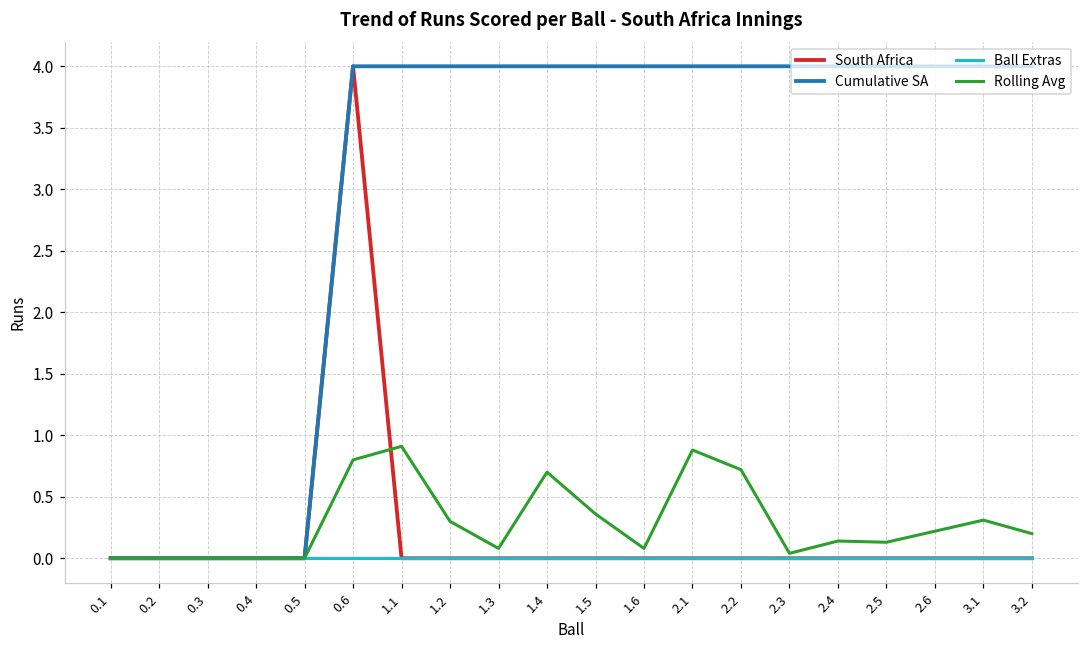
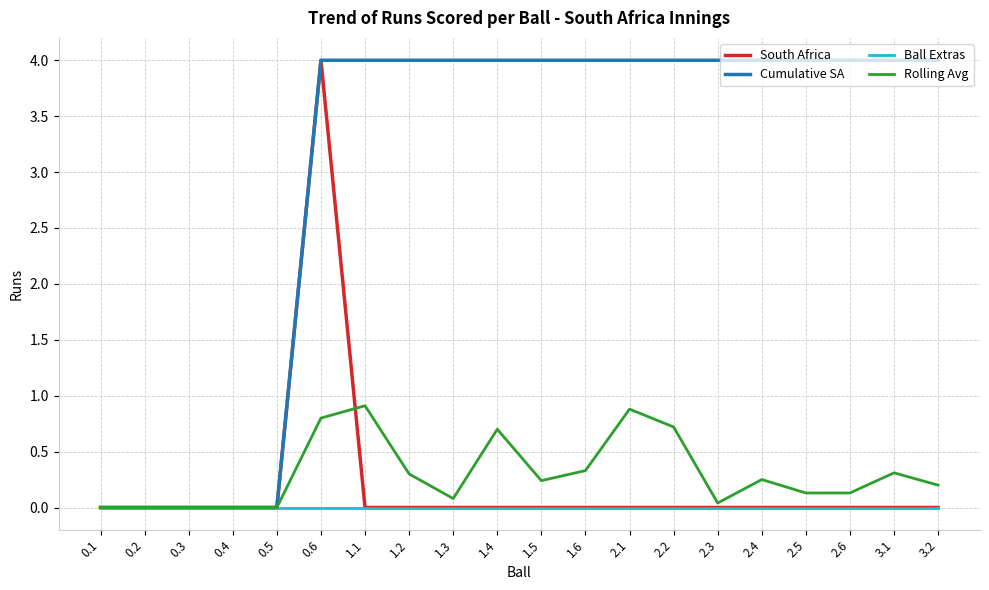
Rolling Avg, 1.5: 0.36 -> 0.24
Rolling Avg, 1.6: 0.08 -> 0.33
Rolling Avg, 2.4: 0.14 -> 0.25
Rolling Avg, 2.6: 0.22 -> 0.13
